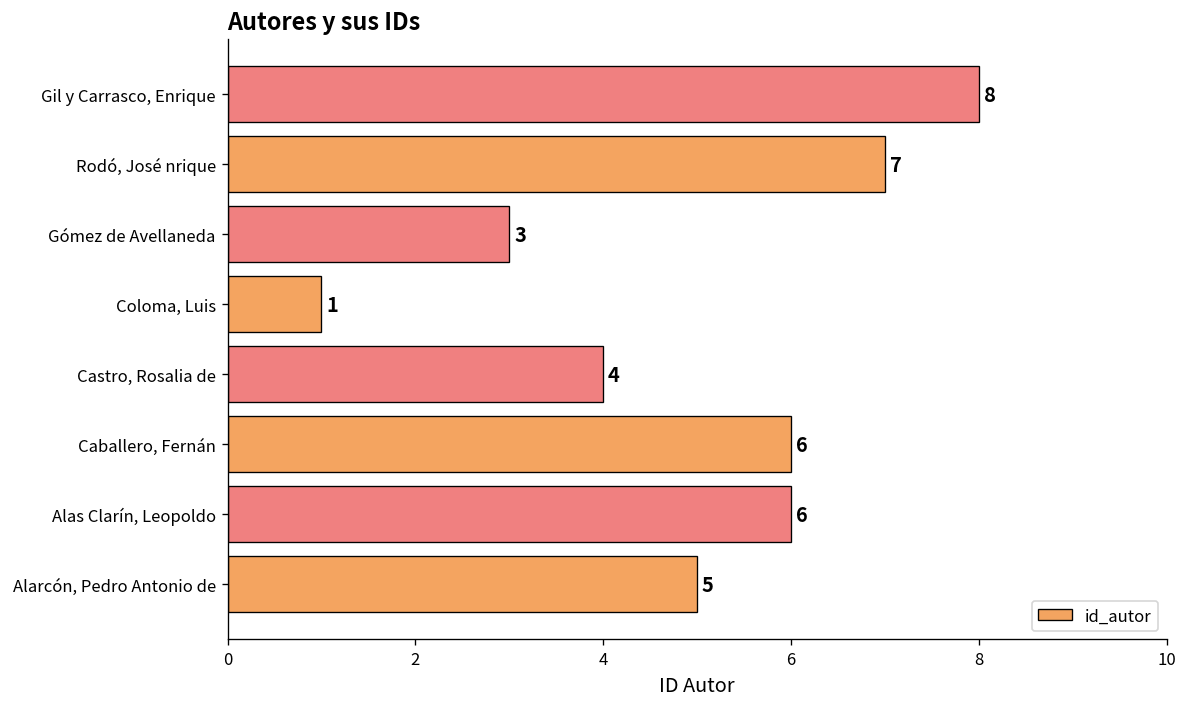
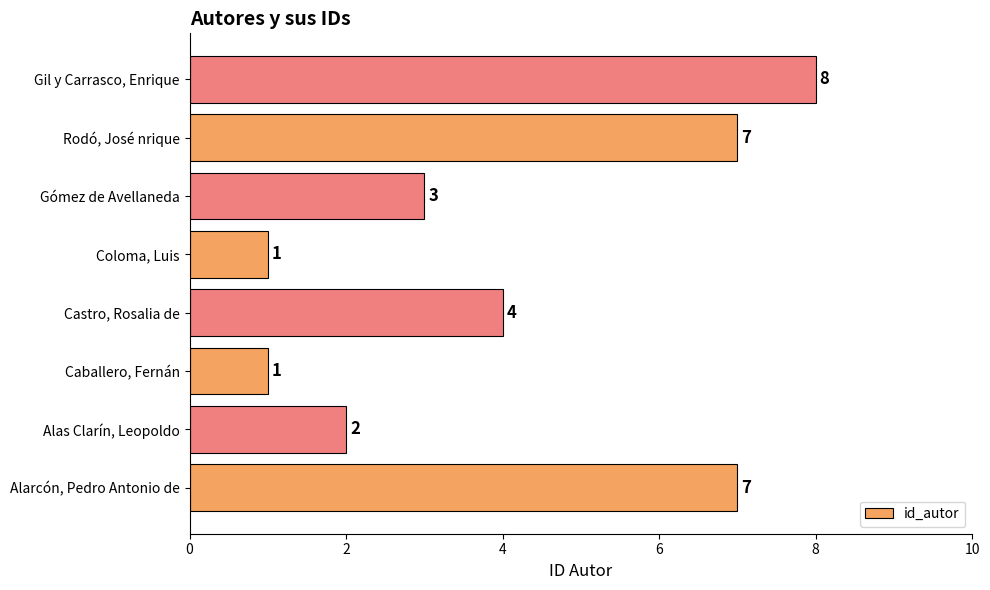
Caballero, Fernán: 6 -> 1
Alas Clarín, Leopoldo: 6 -> 2
Alarcón, Pedro Antonio de: 5 -> 7
